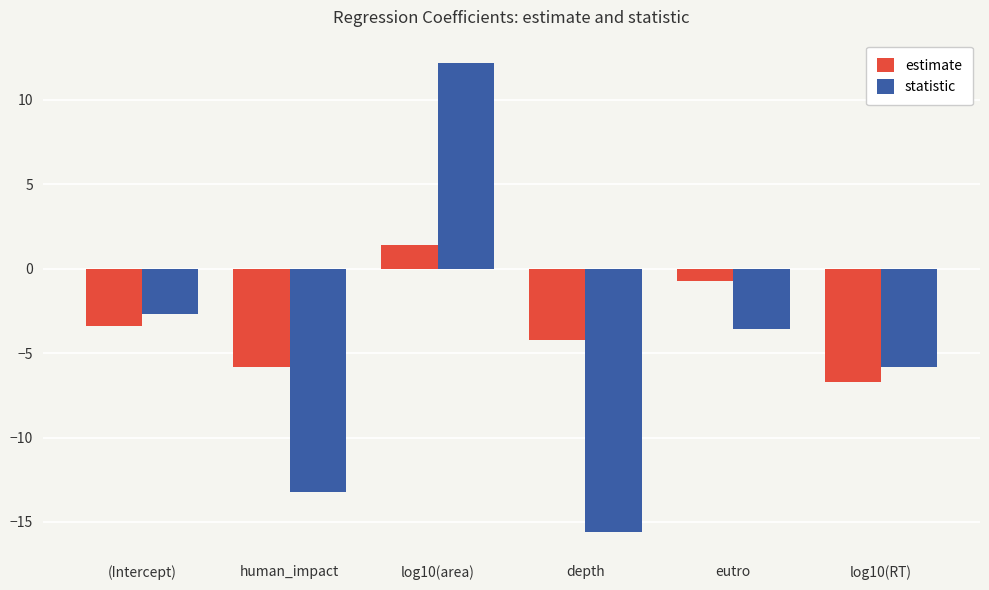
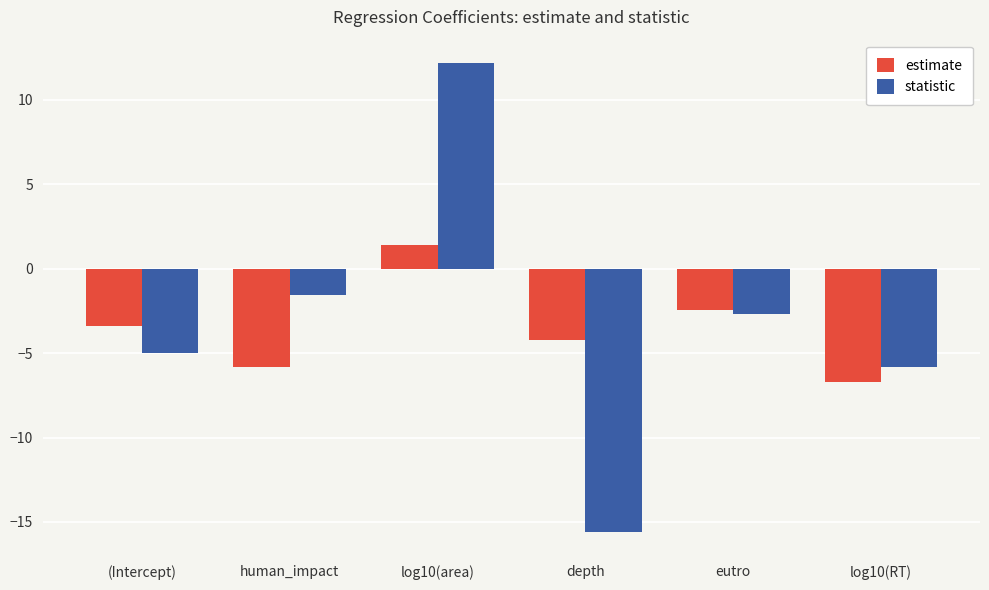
statistic, (Intercept): -2.7 -> -5.0
statistic, human_impact: -13.2 -> -1.6
estimate, eutro: -0.7 -> -2.5
statistic, eutro: -3.6 -> -2.7
